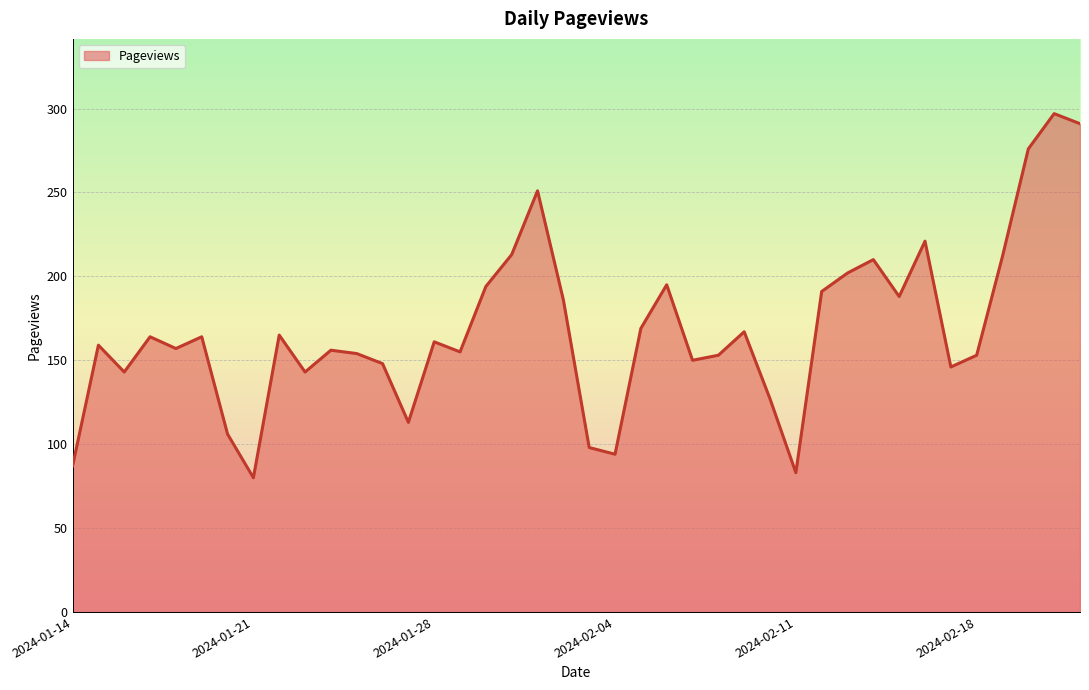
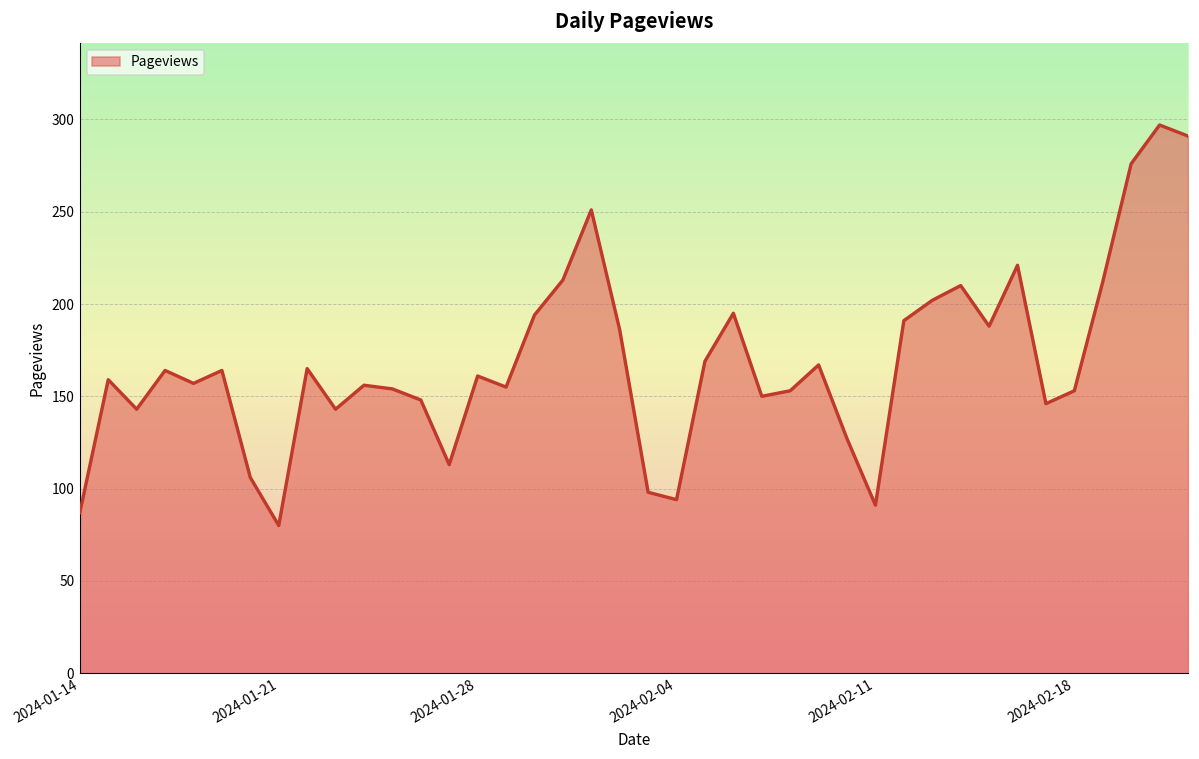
2024-02-11: 83 -> 91
